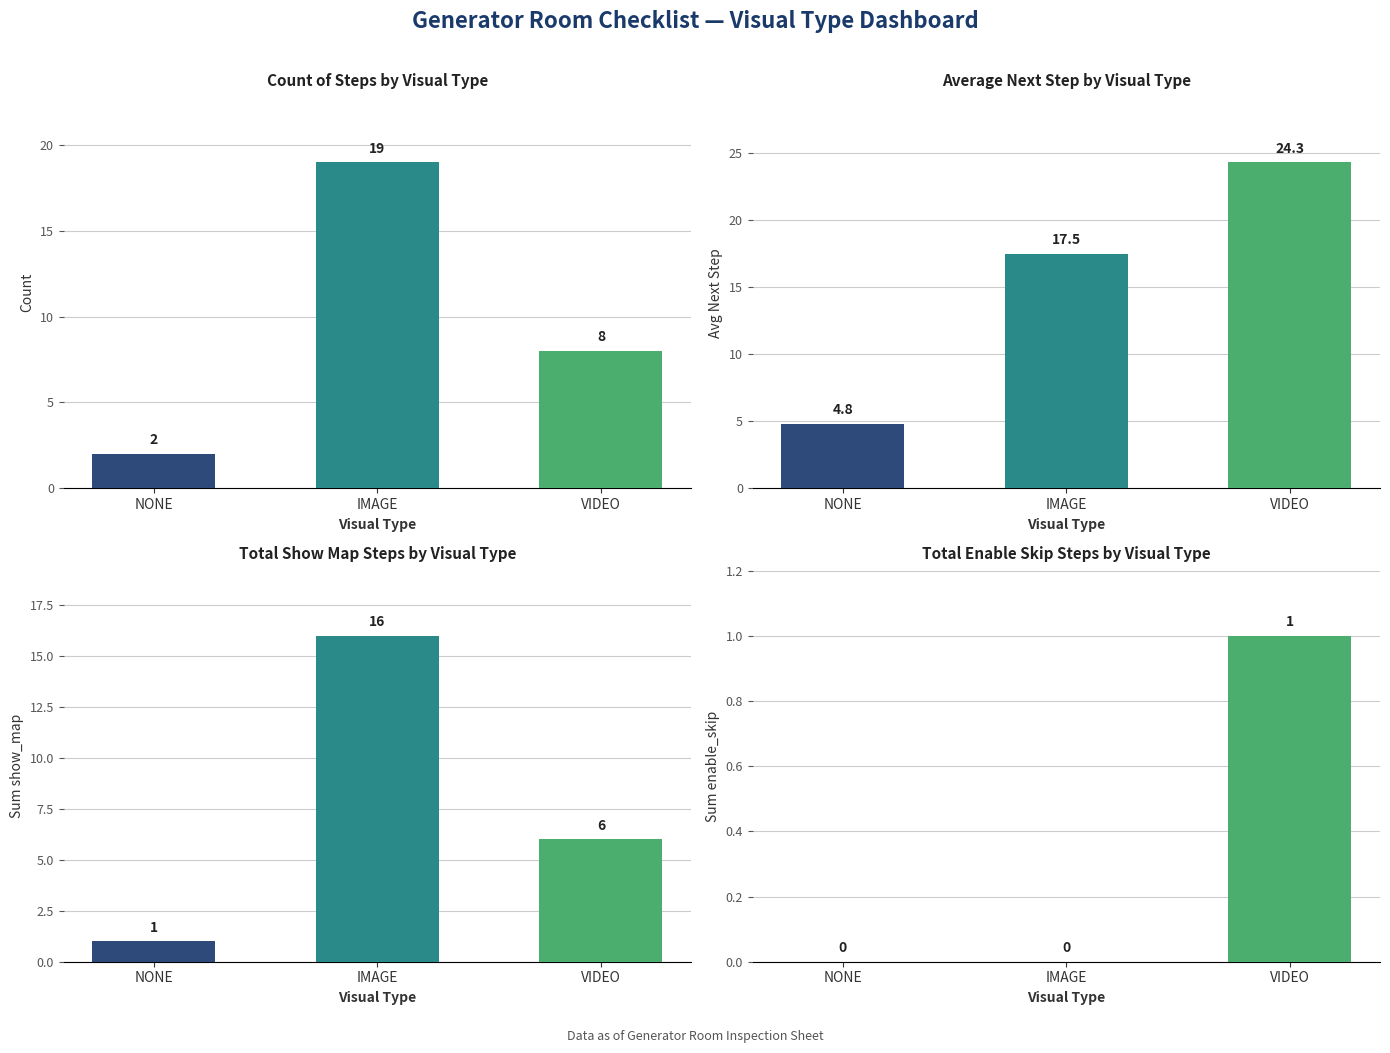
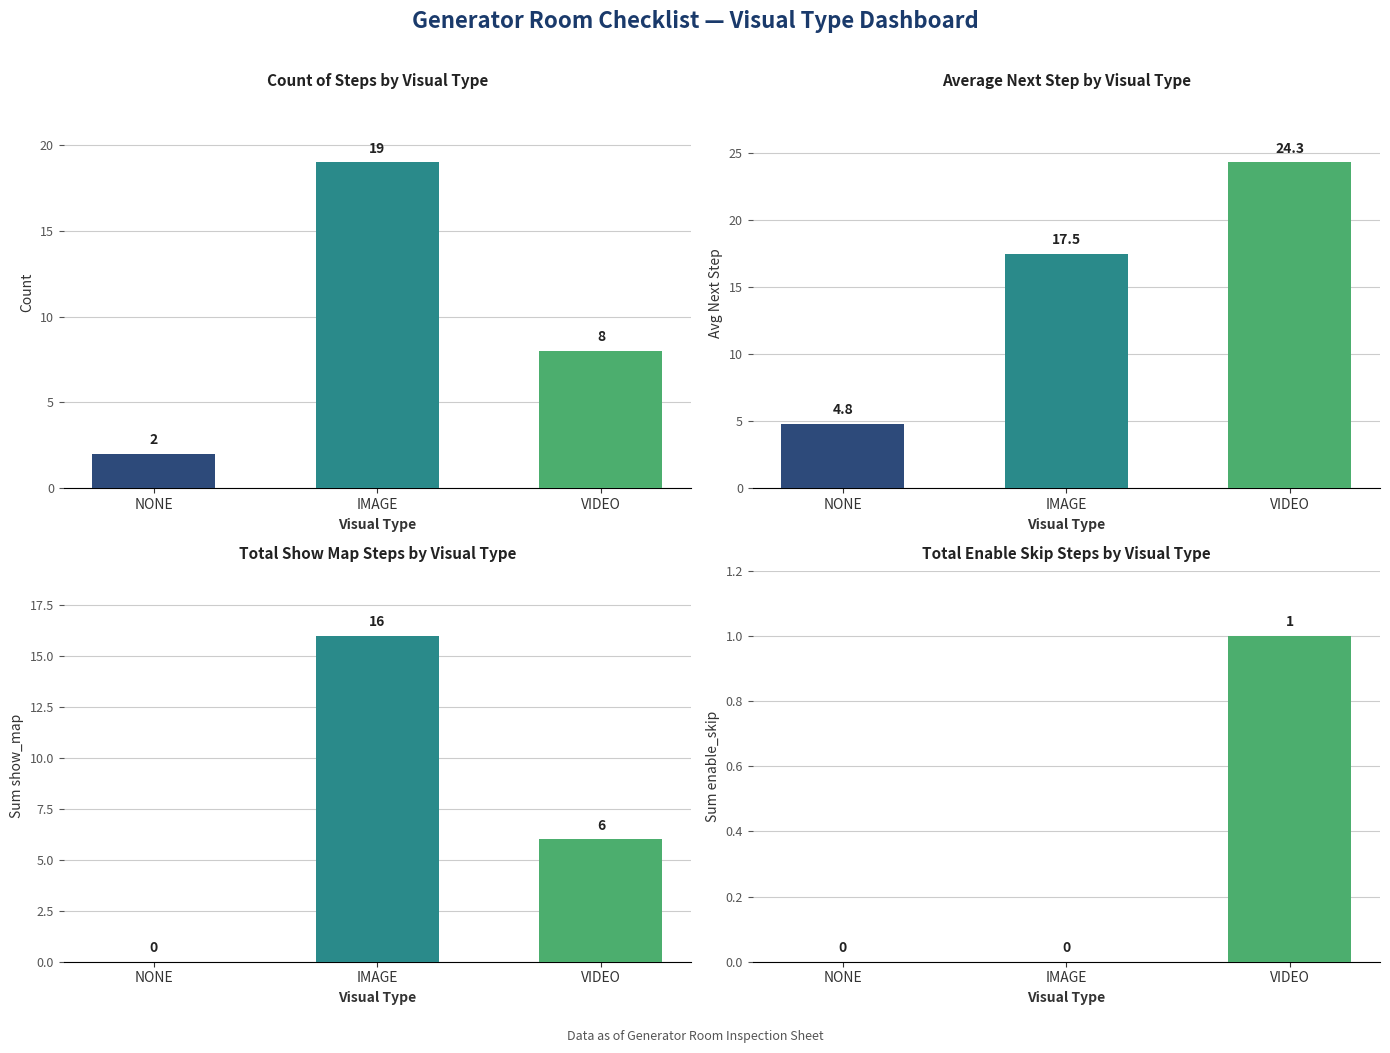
Total Show Map Steps by Visual Type, NONE: 1 -> 0
